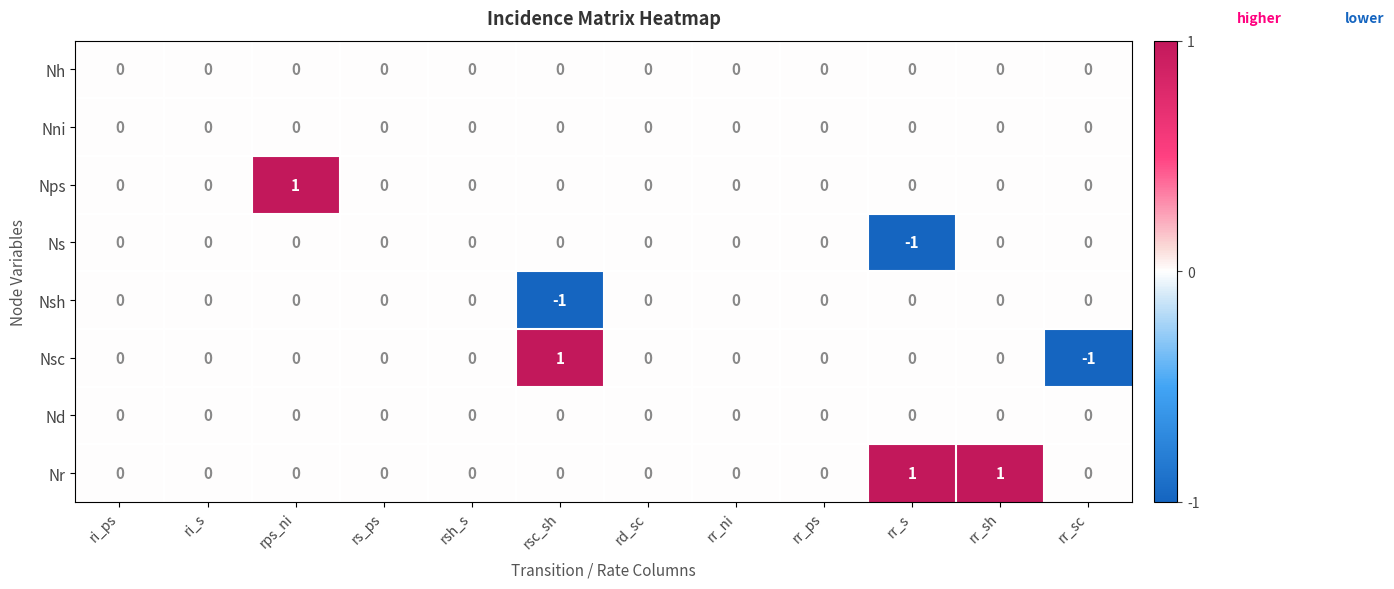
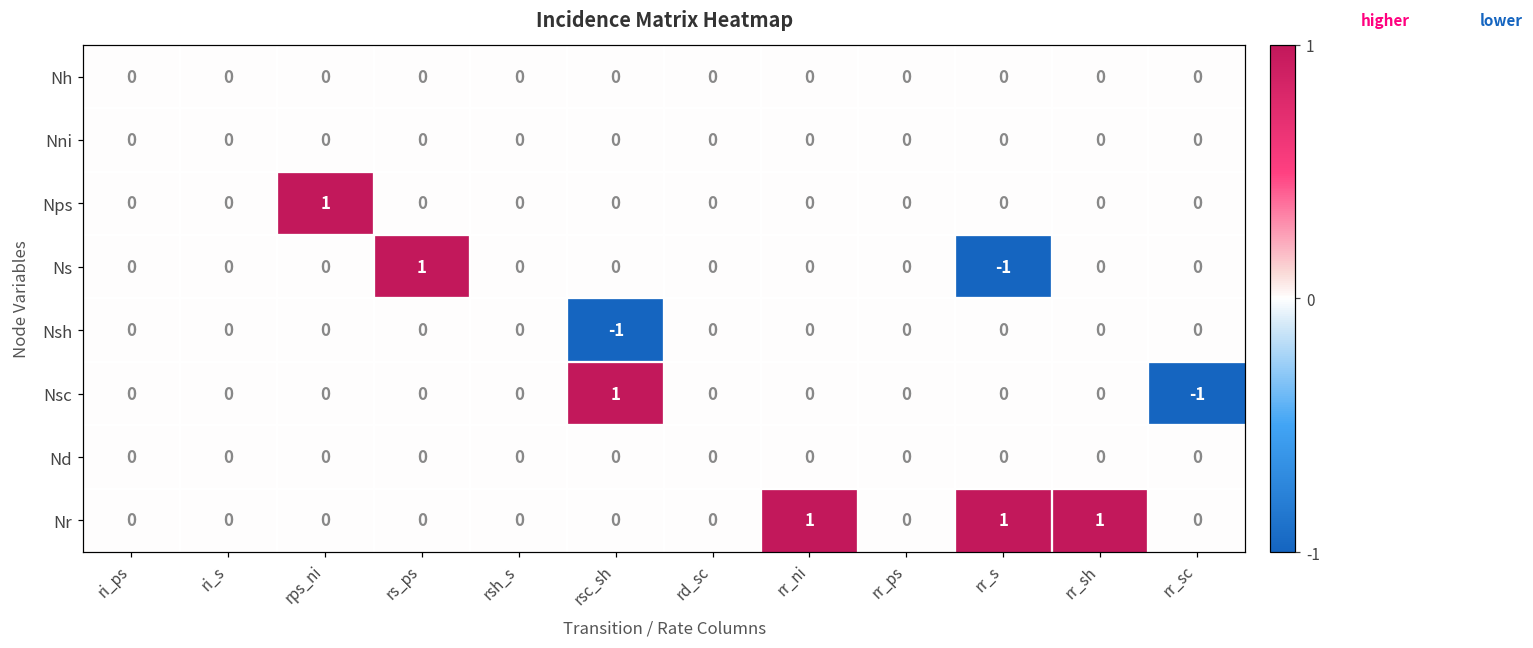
Ns, rs_ps: 0 -> 1
Nr, rr_ni: 0 -> 1
